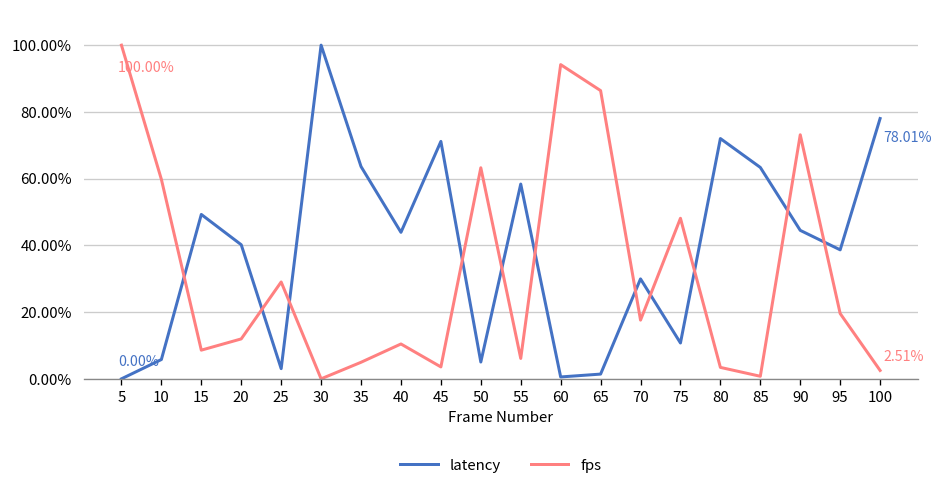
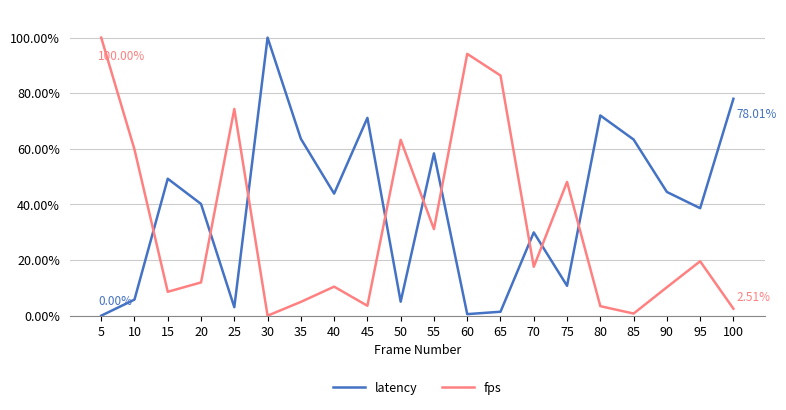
fps, 25: 29% -> 74%
fps, 55: 6% -> 31%
fps, 90: 73% -> 10%
